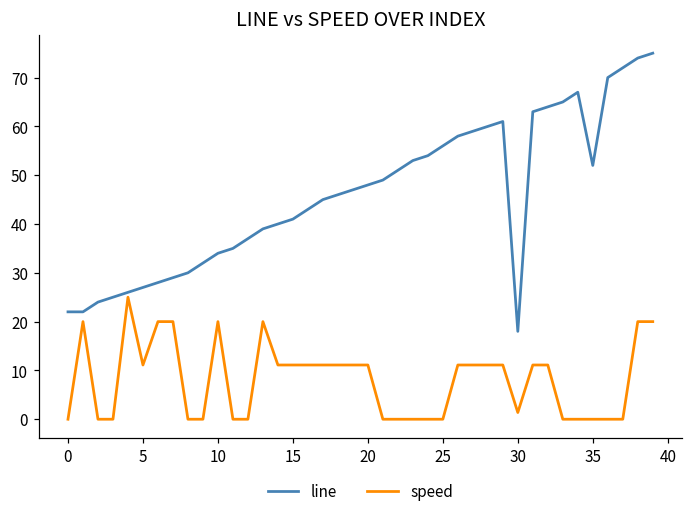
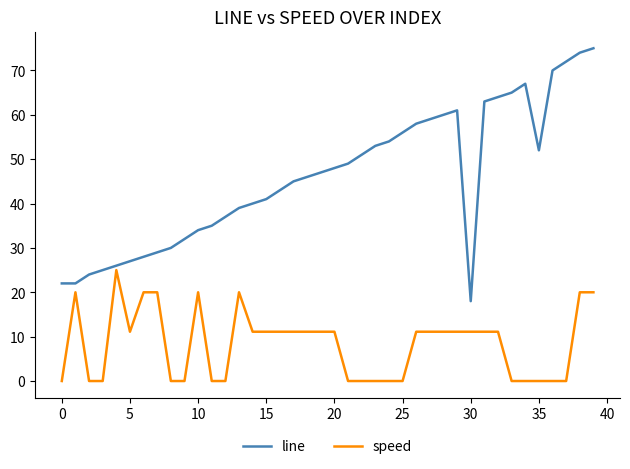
speed, 30: 1 -> 11
